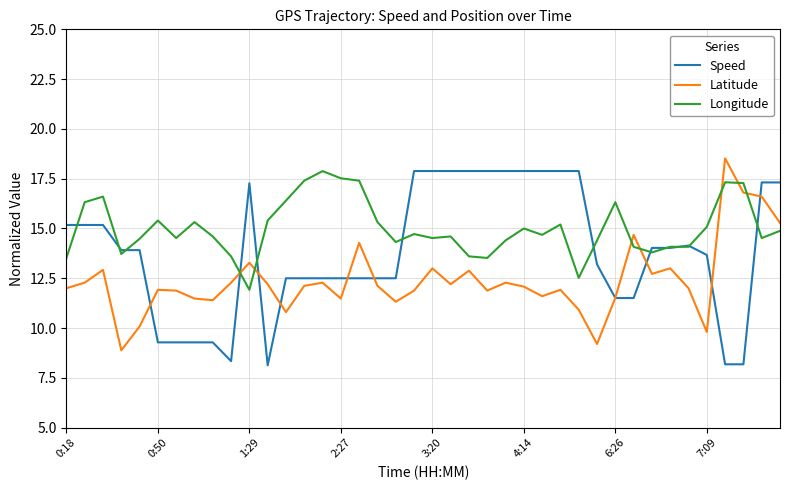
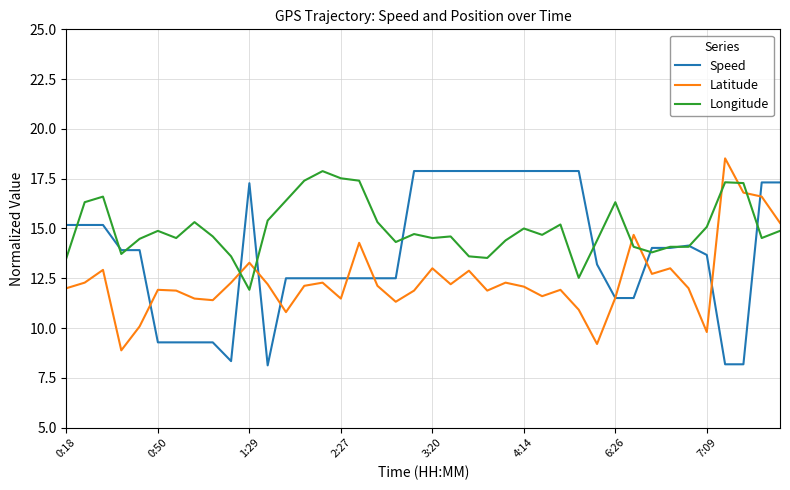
Longitude, 0:50: 15.4 -> 14.9
